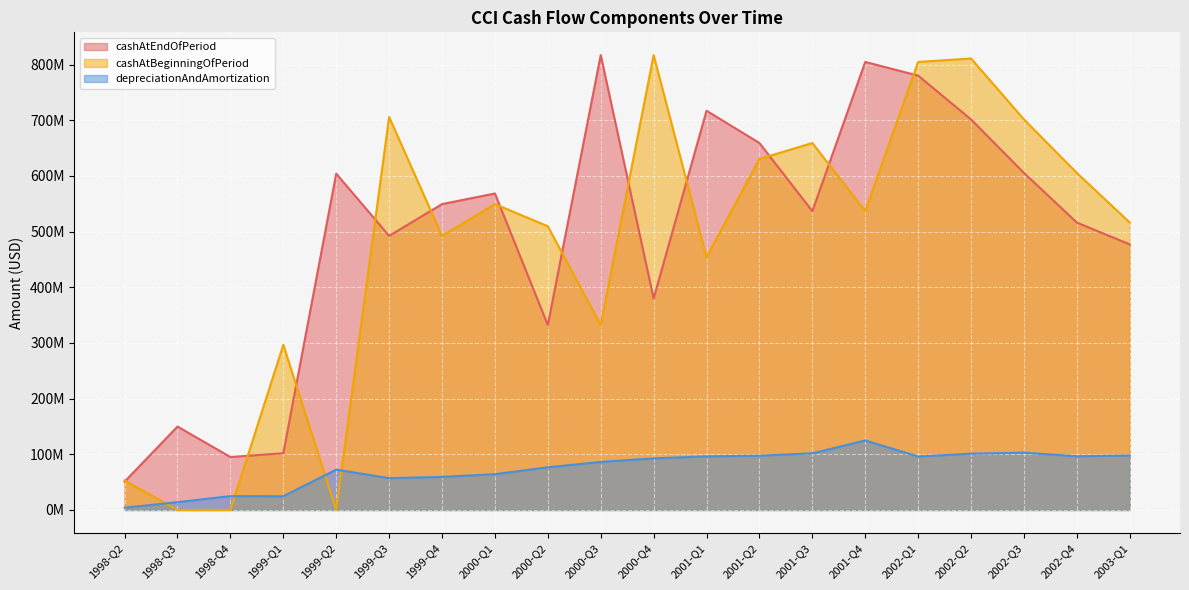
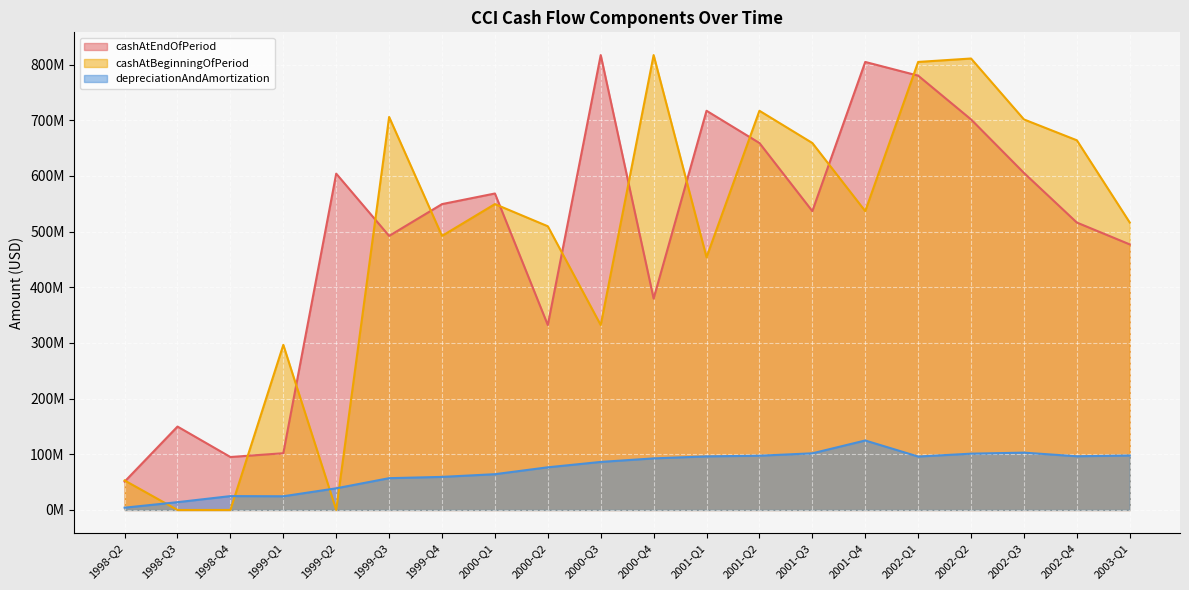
depreciationAndAmortization, 1999-Q2: 70000000 -> 40000000
cashAtBeginningOfPeriod, 2001-Q2: 630000000 -> 720000000
cashAtBeginningOfPeriod, 2002-Q4: 610000000 -> 660000000
